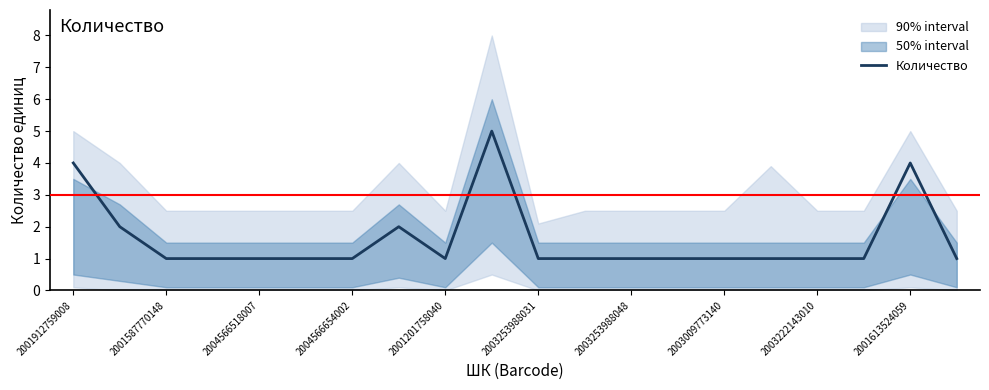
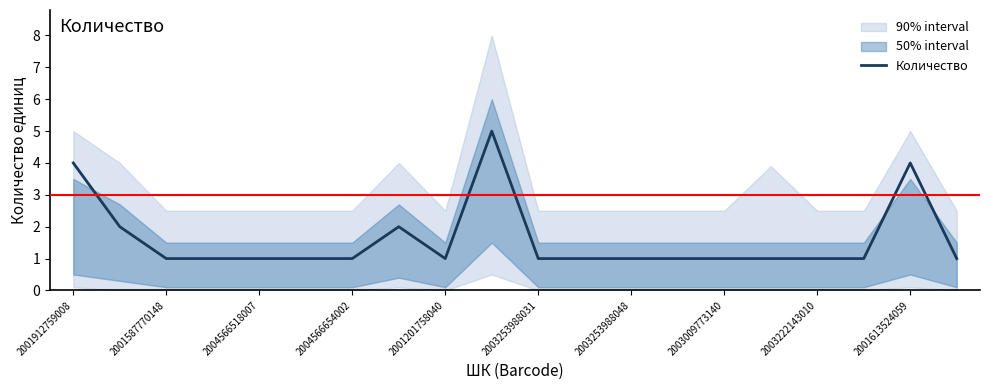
90% interval, 2003253988031: 2.1 -> 2.5
